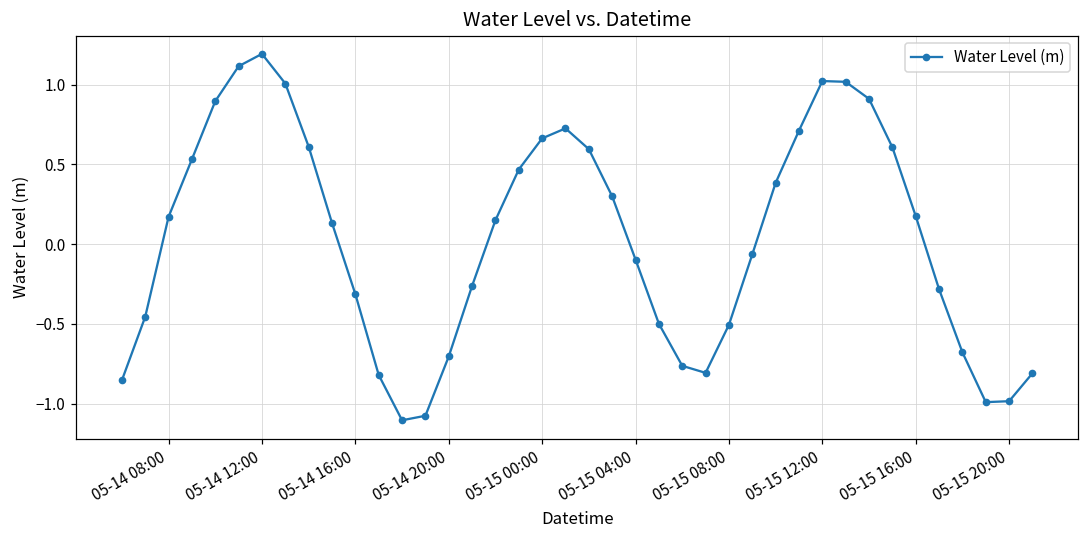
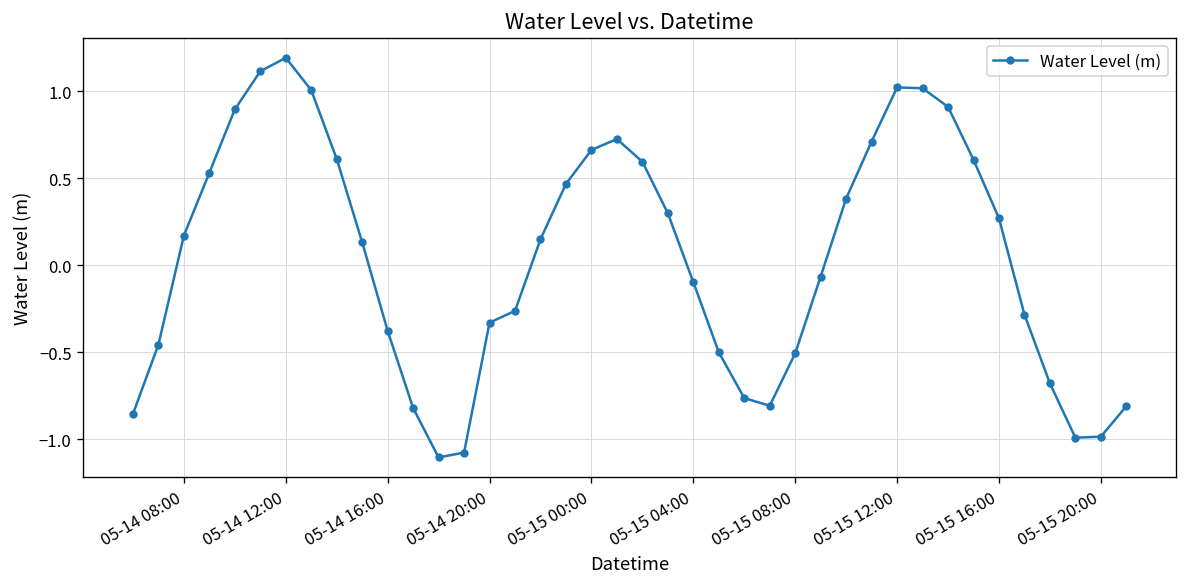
05-14 16:00: -0.31 -> -0.38
05-14 20:00: -0.70 -> -0.33
05-15 16:00: 0.18 -> 0.27
